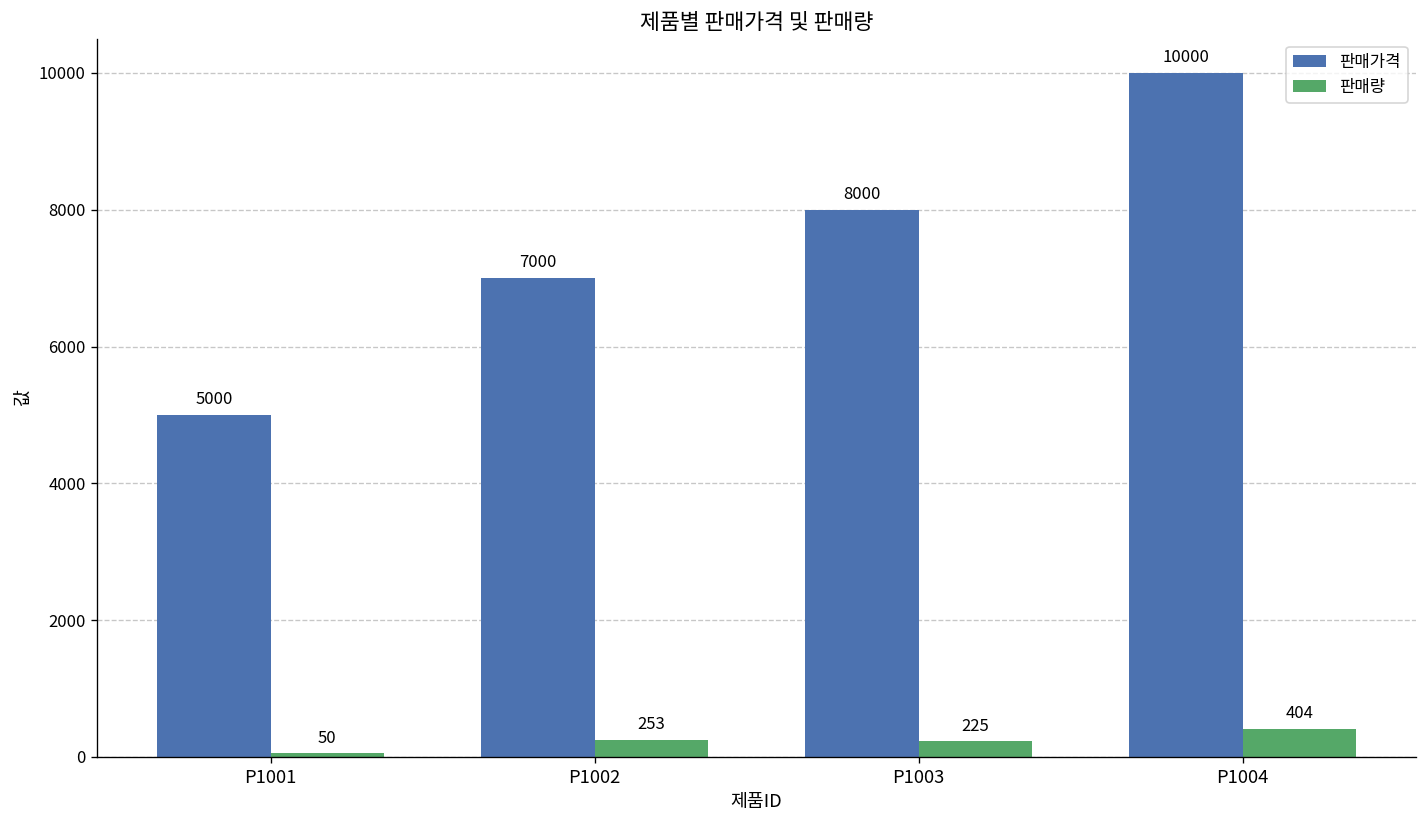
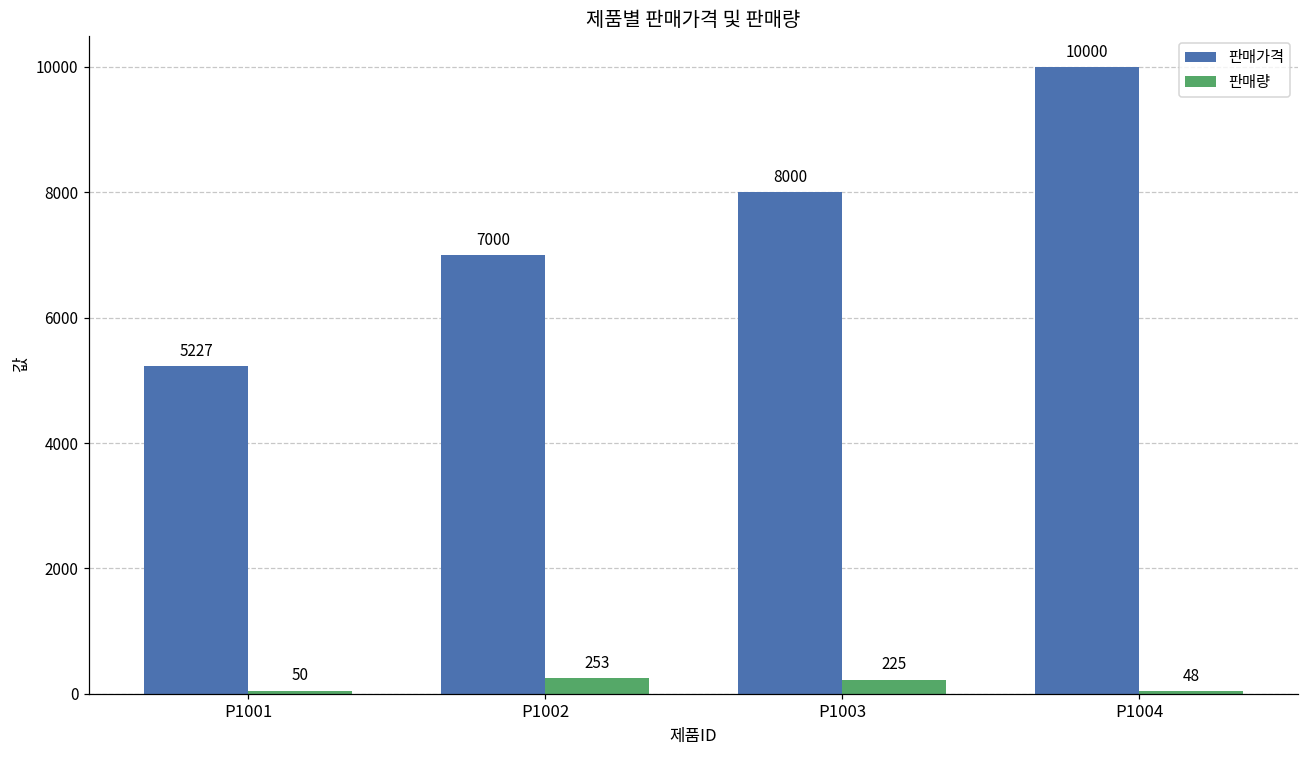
판매가격, P1001: 5000 -> 5227
판매량, P1004: 404 -> 48
